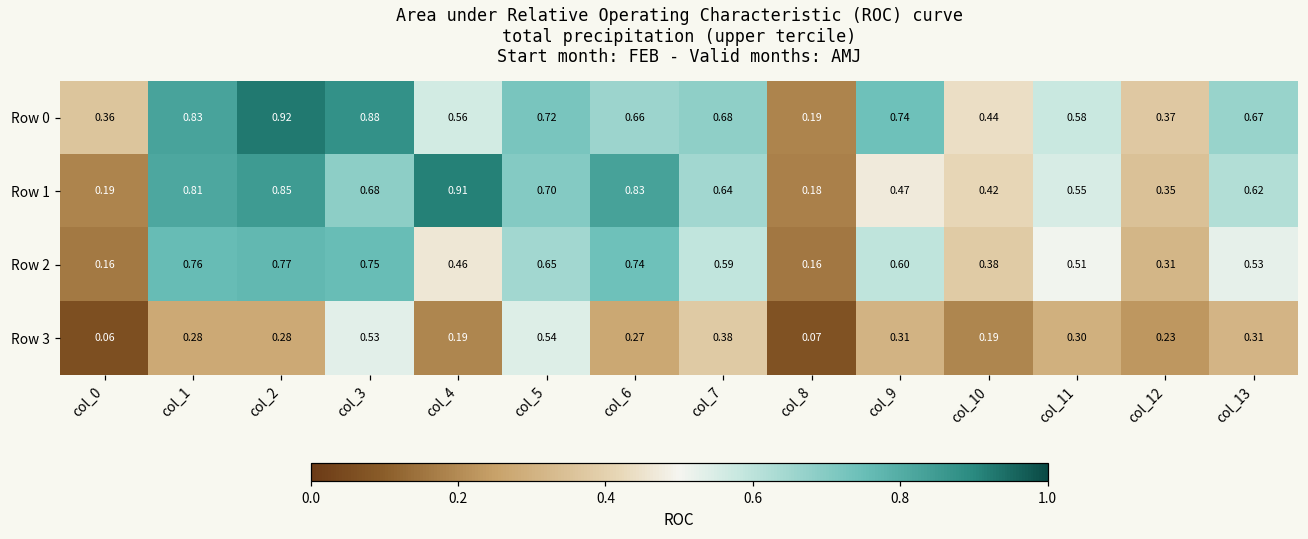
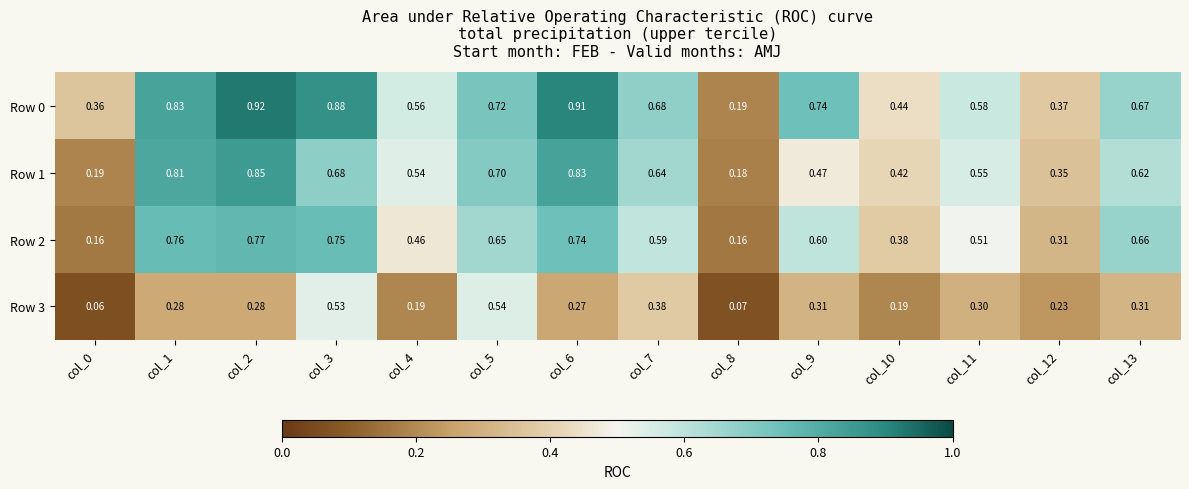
Row 0, col_6: 0.66 -> 0.91
Row 1, col_4: 0.91 -> 0.54
Row 2, col_13: 0.53 -> 0.66
